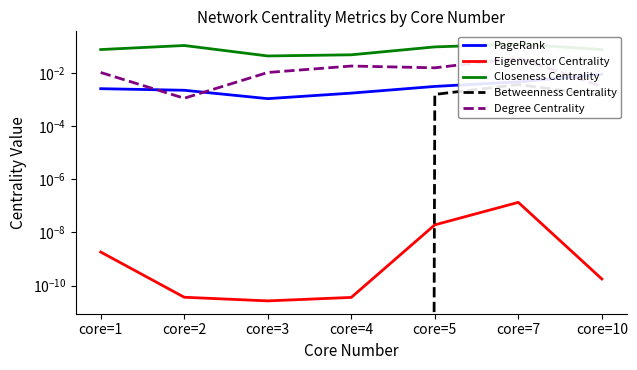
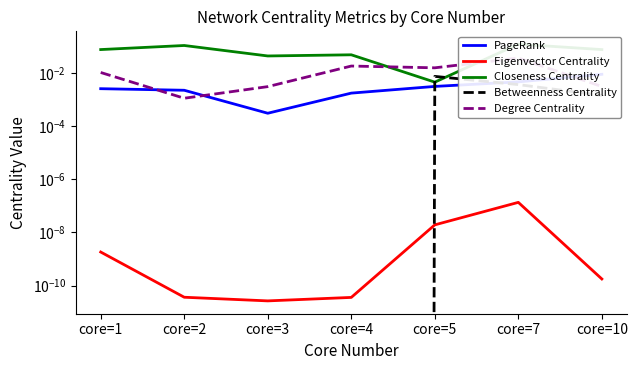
PageRank, core=3: 0.0011 -> 0.0003
Degree Centrality, core=3: 0.011 -> 0.003
Closeness Centrality, core=5: 0.10 -> 0.005
Betweenness Centrality, core=5: 0.002 -> 0.008
